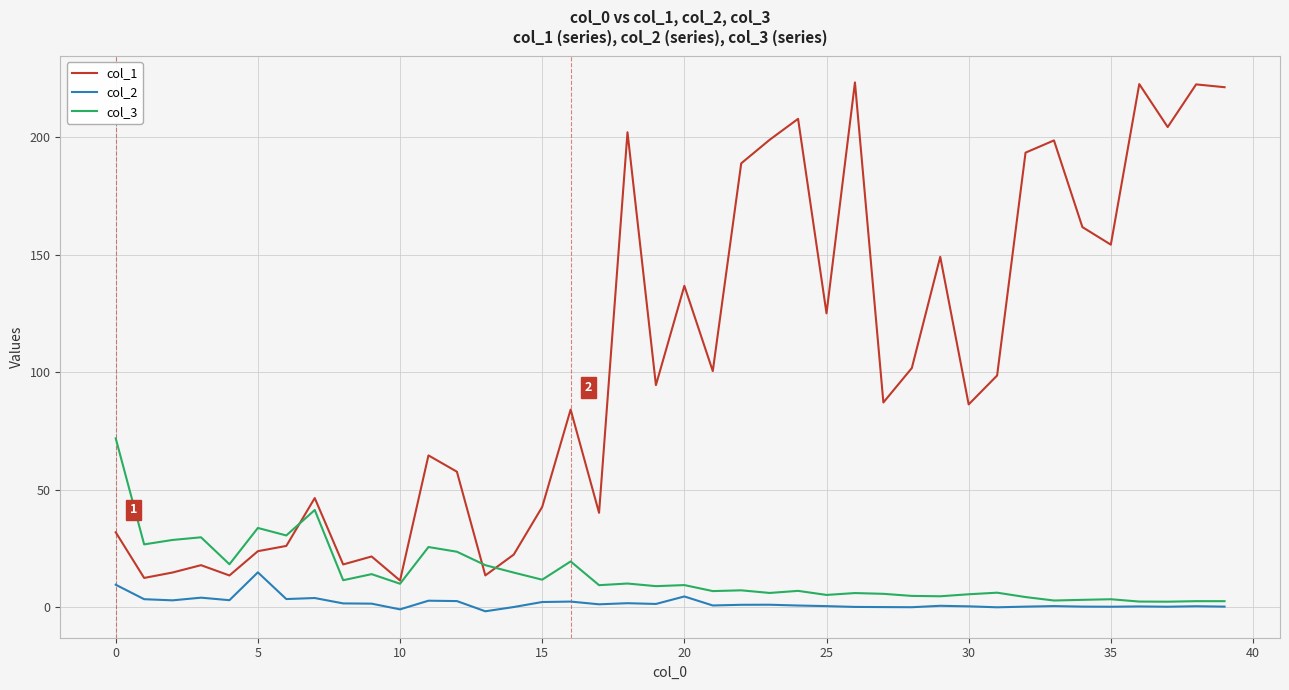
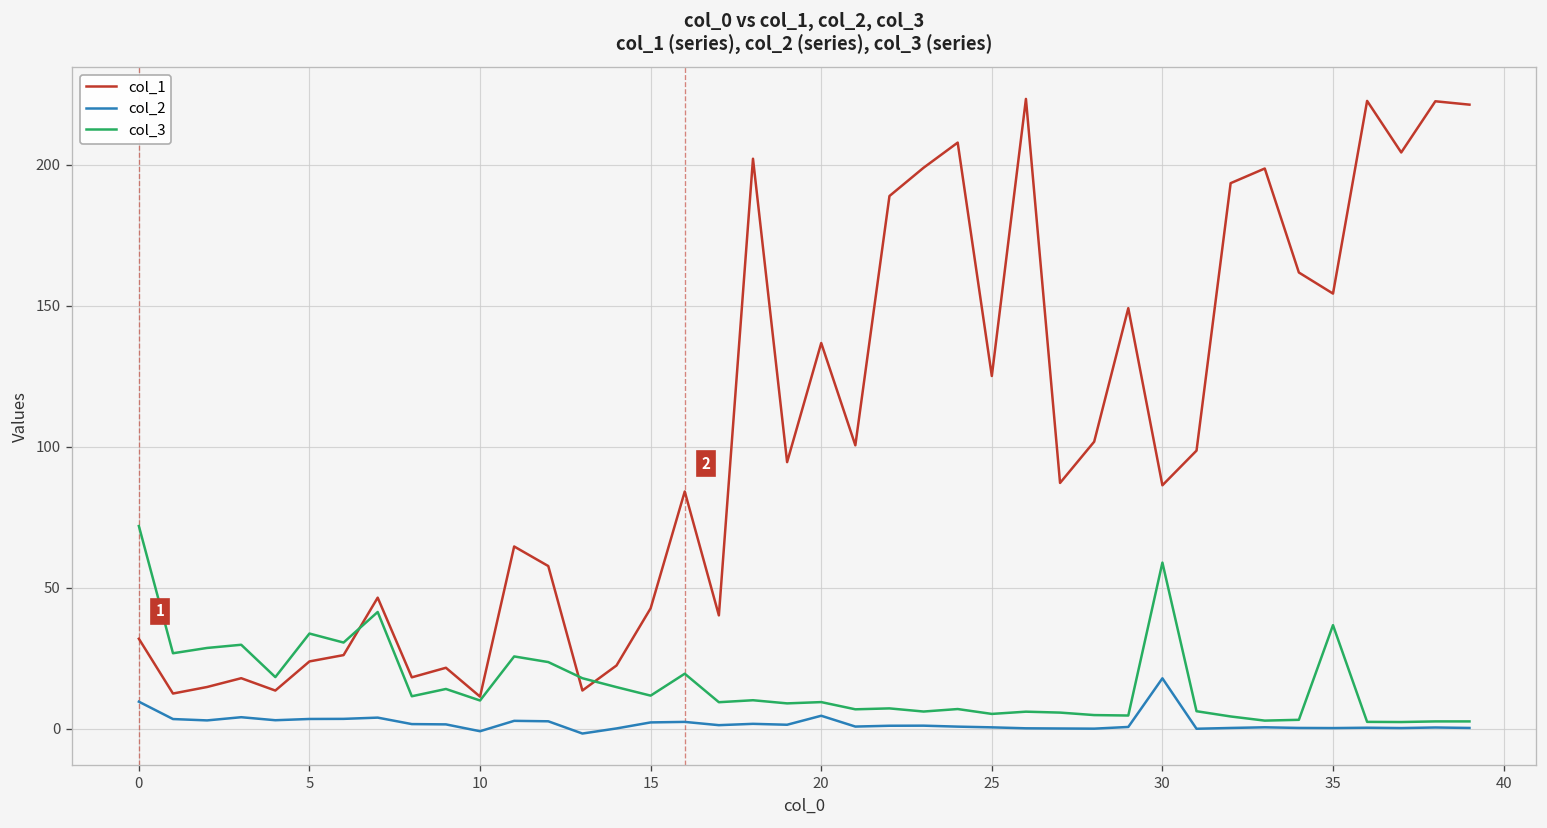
col_2, 5: 15 -> 3
col_2, 30: 0 -> 18
col_3, 30: 6 -> 59
col_3, 35: 3 -> 37
